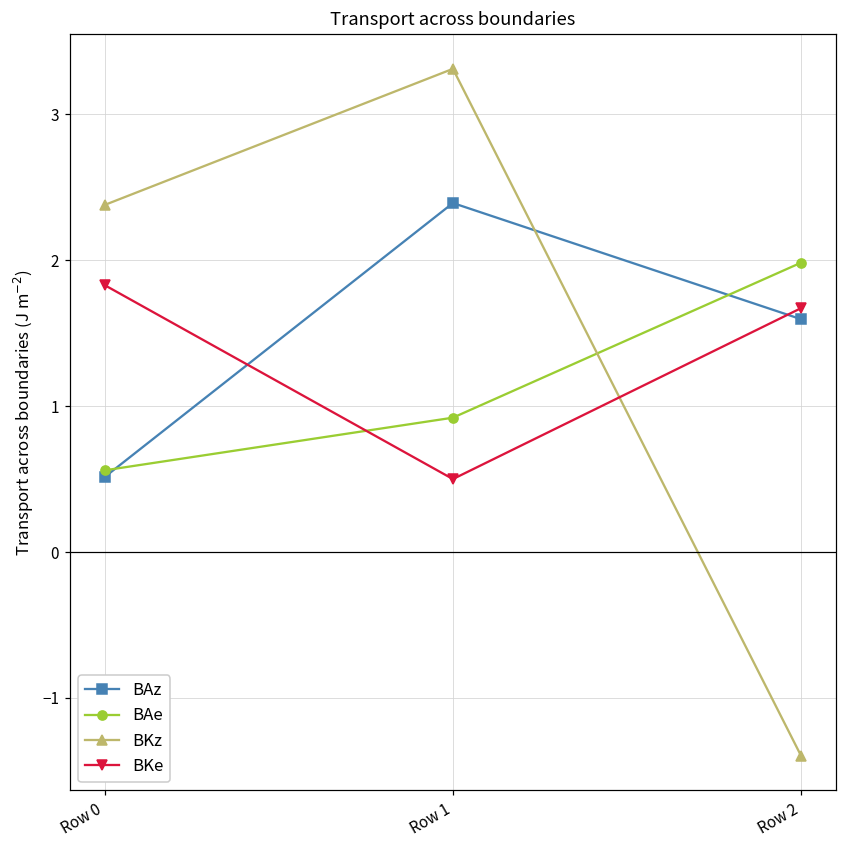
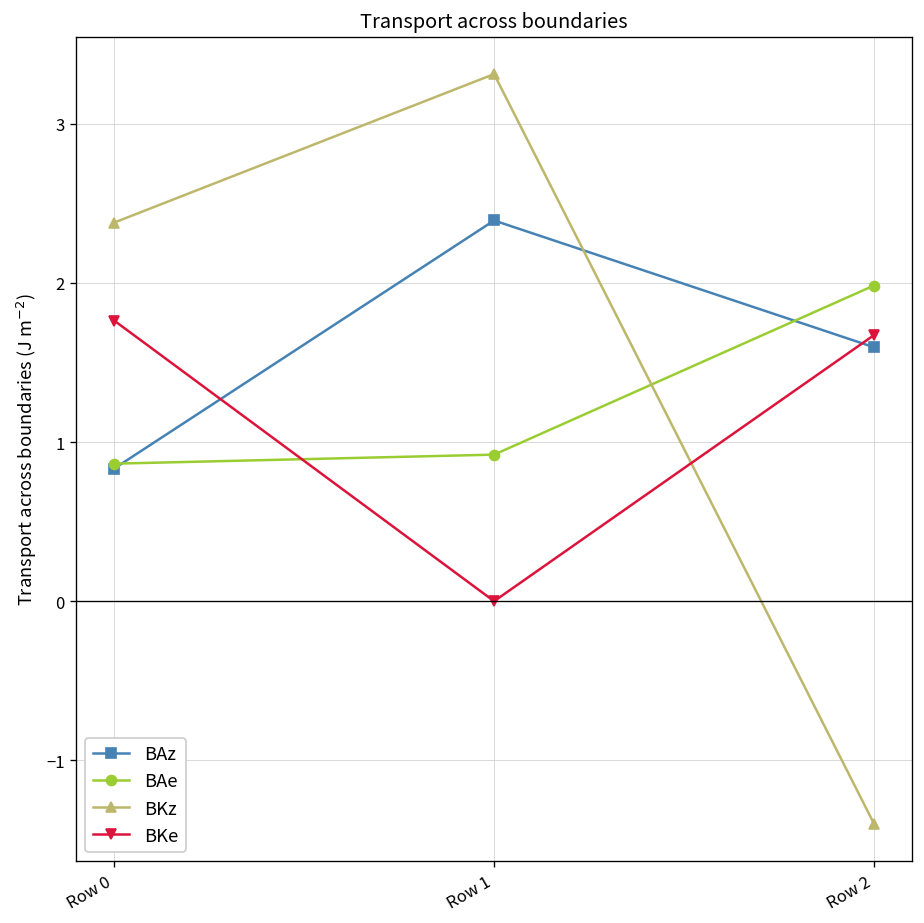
BAz, Row 0: 0.51 -> 0.83
BAe, Row 0: 0.56 -> 0.86
BKe, Row 0: 1.83 -> 1.76
BKe, Row 1: 0.5 -> 0.0
